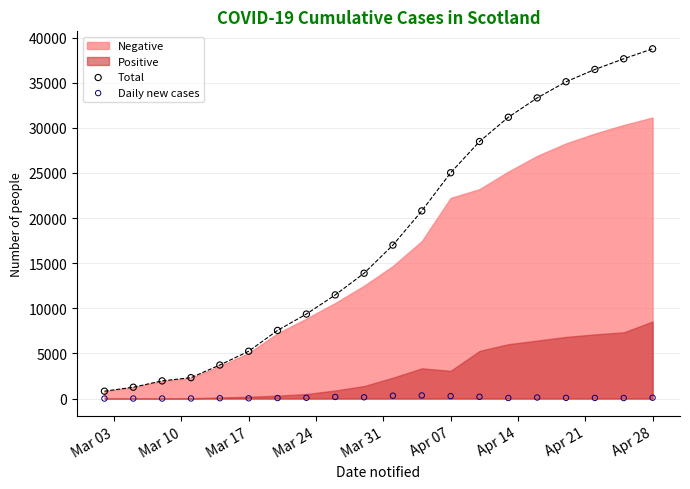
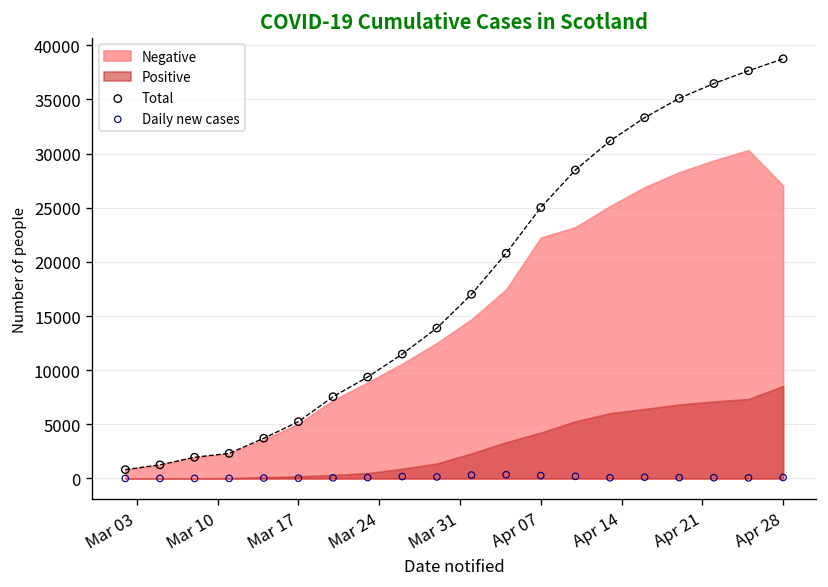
Positive, Apr 07: 3000 -> 4000
Negative, Apr 28: 31000 -> 27000
